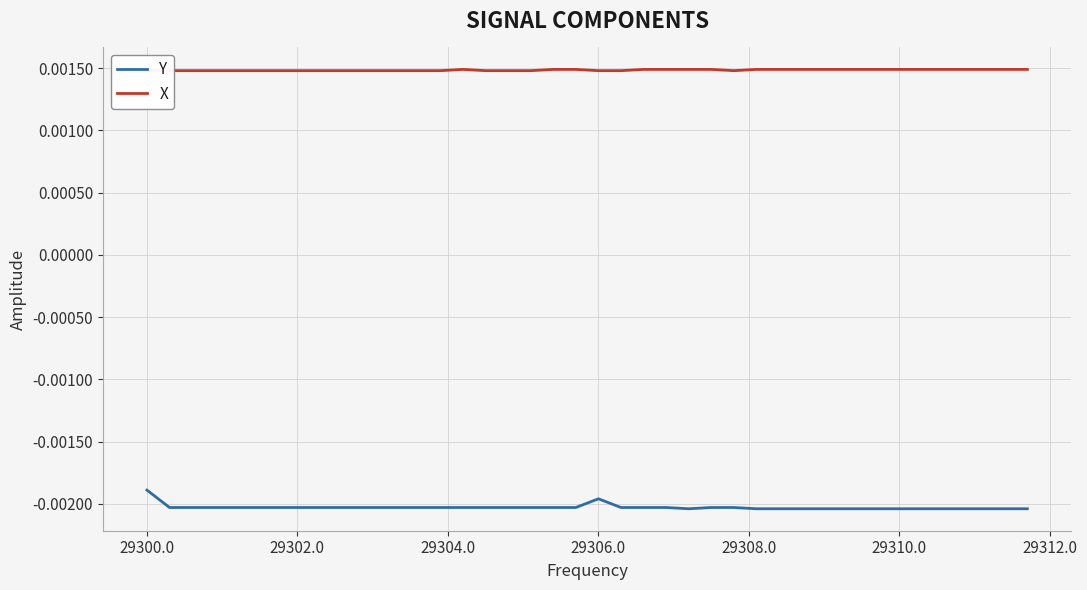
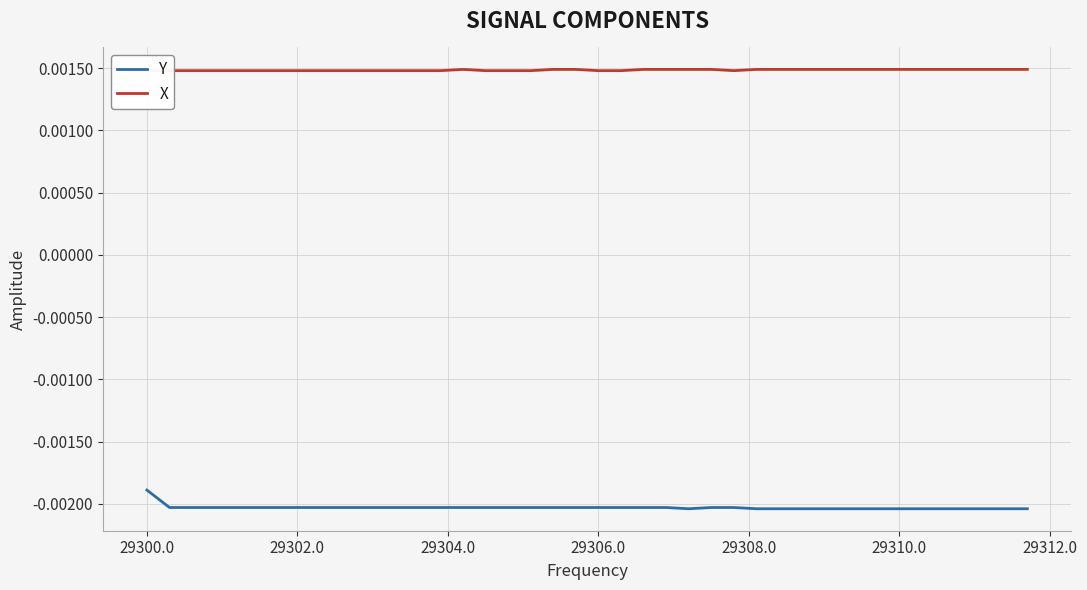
Y, 29306.0: -0.00196 -> -0.00203
